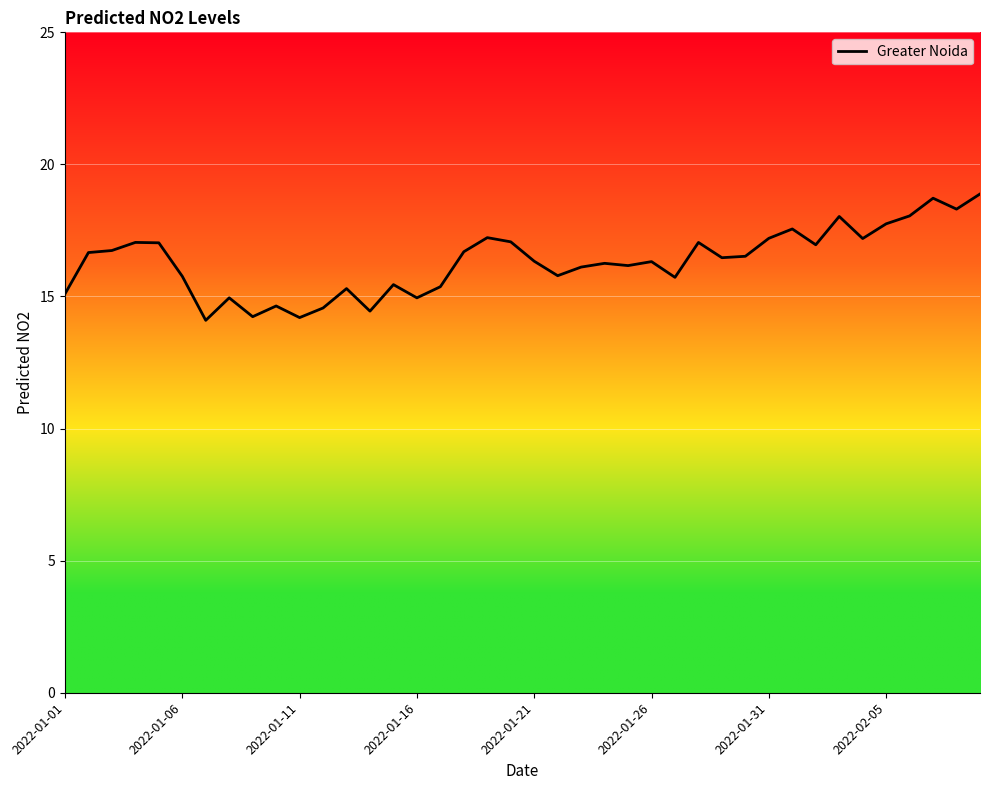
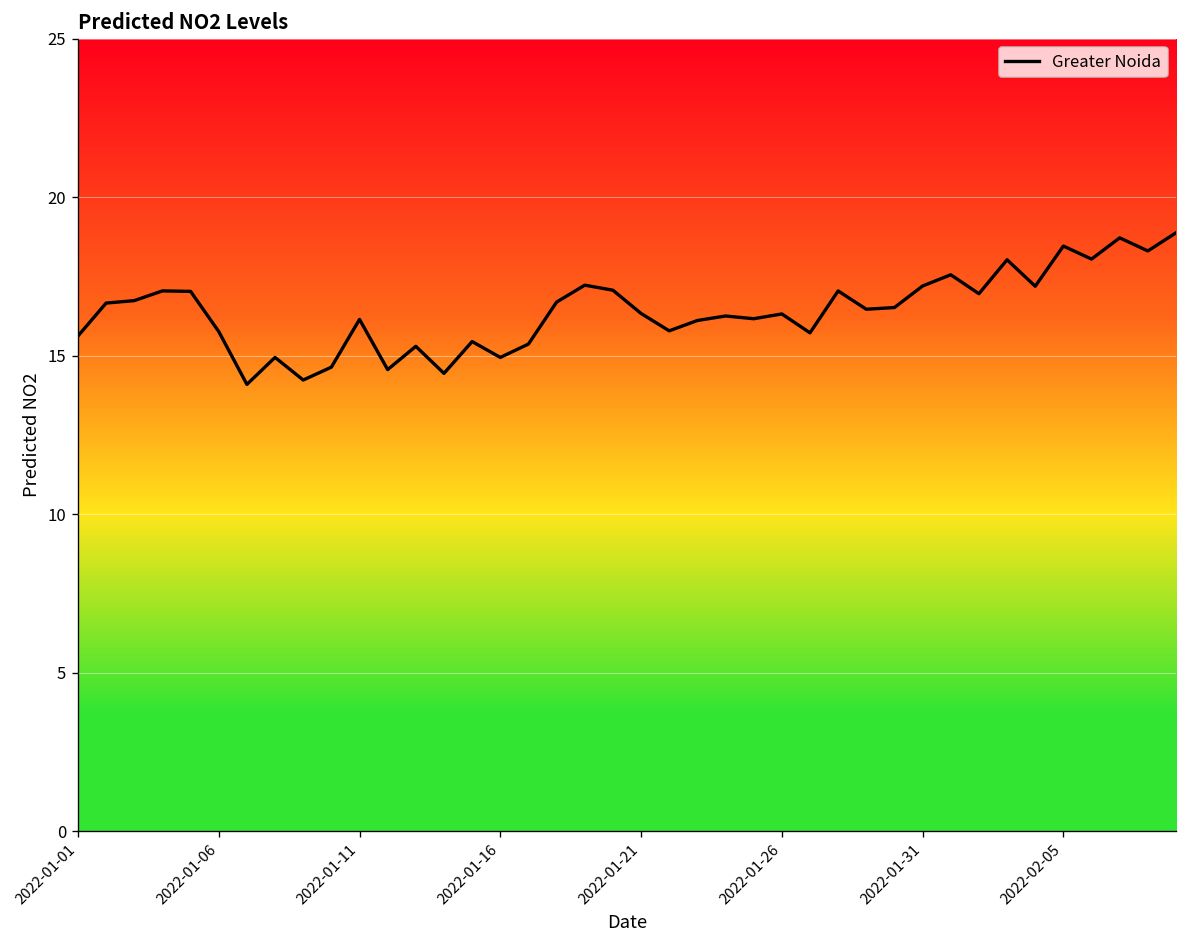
2022-01-01: 15.1 -> 15.6
2022-01-11: 14.2 -> 16.1
2022-02-05: 17.8 -> 18.5
